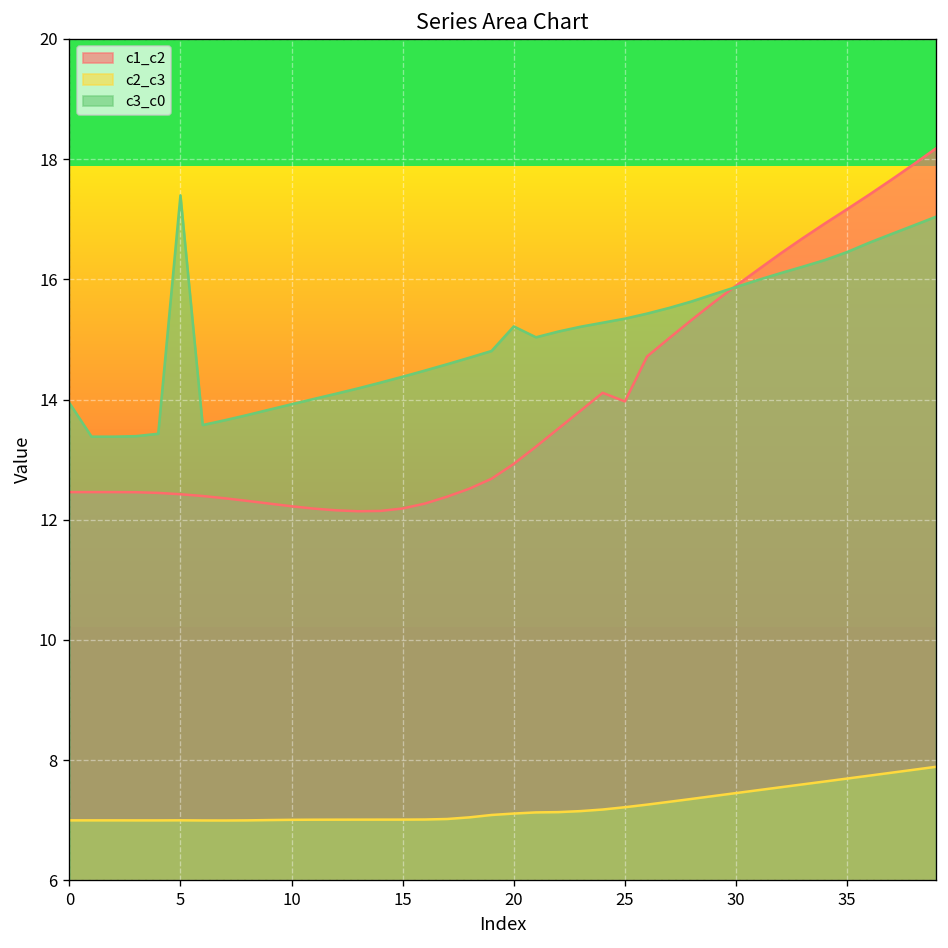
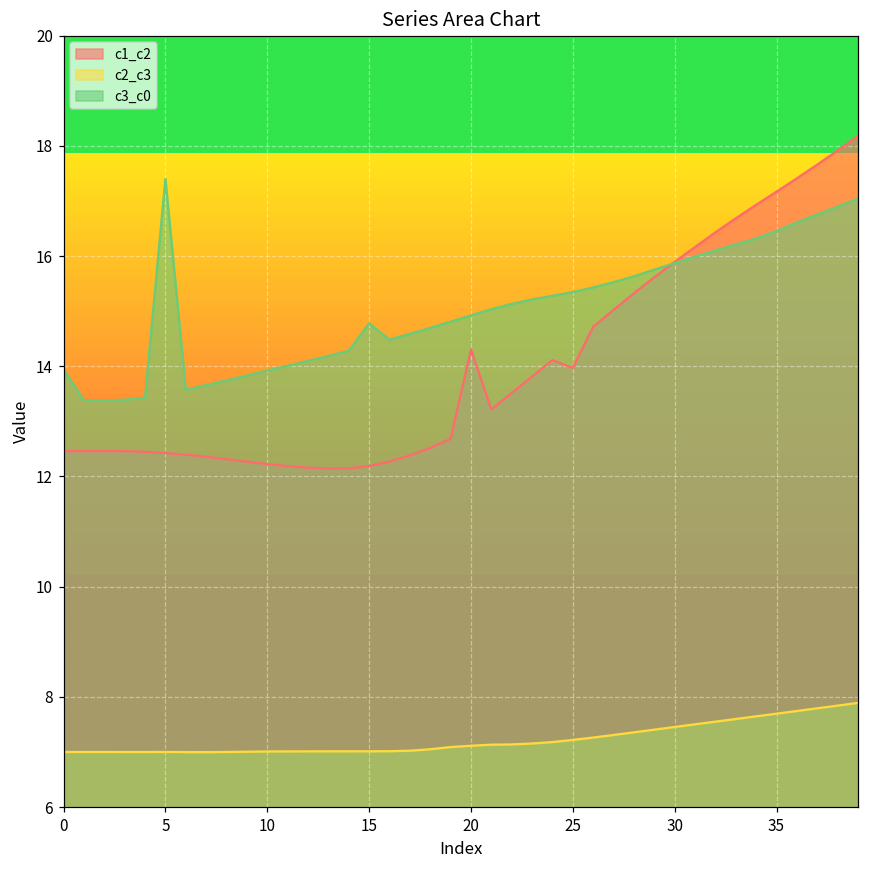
c3_c0, 15: 14.4 -> 14.8
c1_c2, 20: 12.9 -> 14.3
c3_c0, 20: 15.2 -> 14.9
